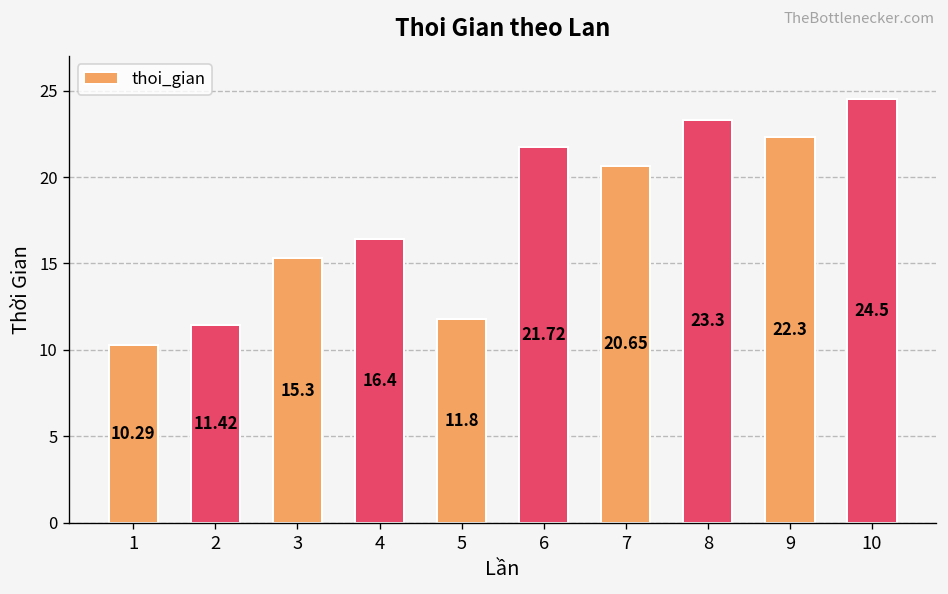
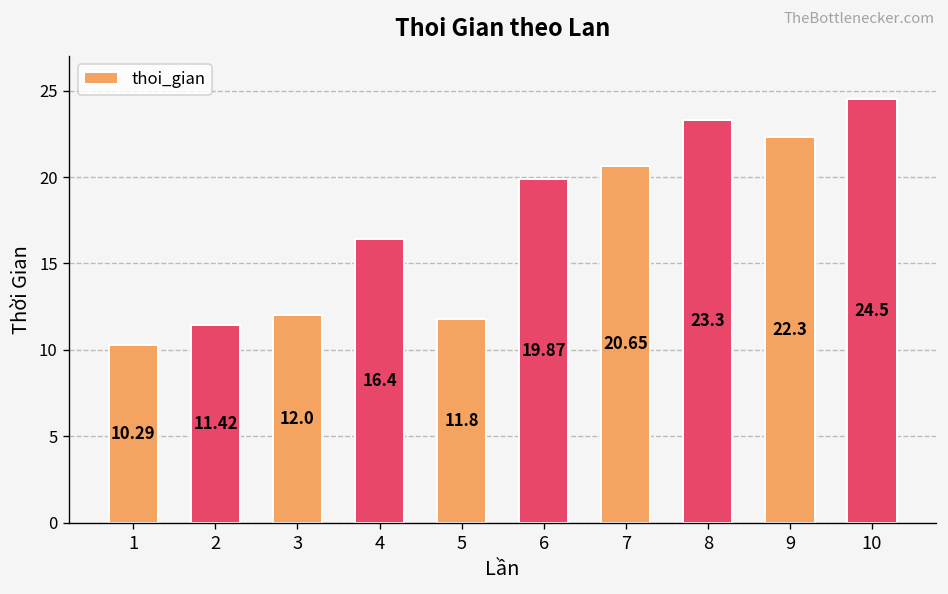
3: 15.3 -> 12.0
6: 21.72 -> 19.87
